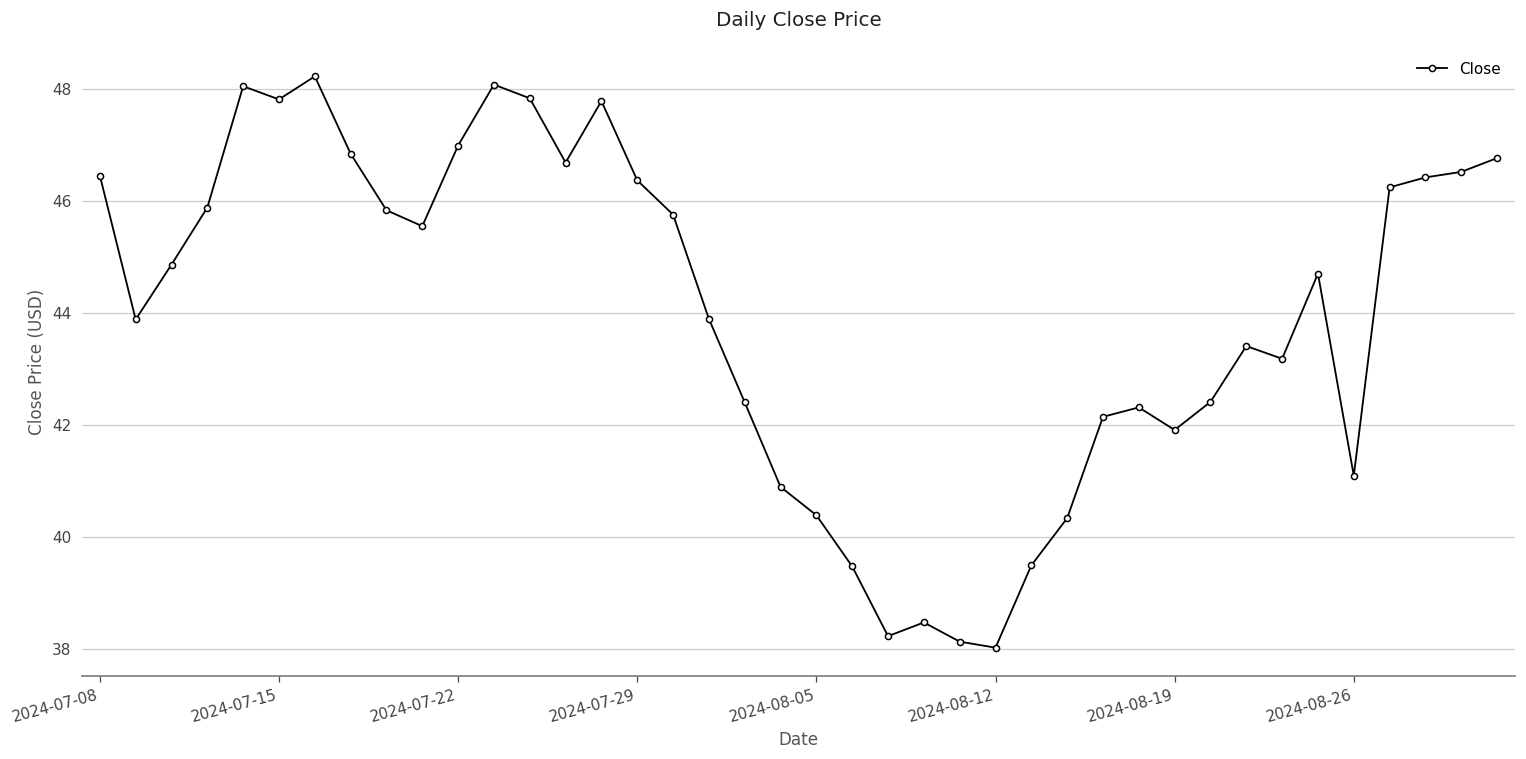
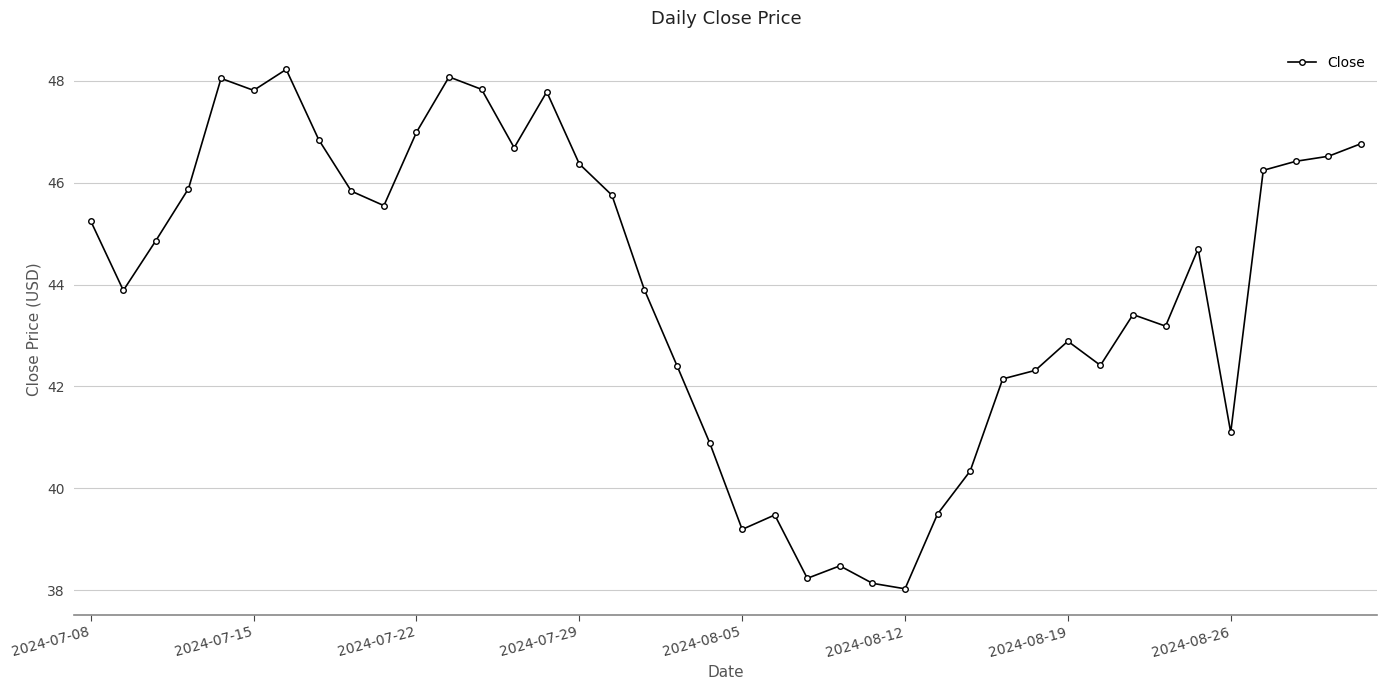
2024-07-08: 46.5 -> 45.2
2024-08-05: 40.4 -> 39.2
2024-08-19: 41.9 -> 42.9
